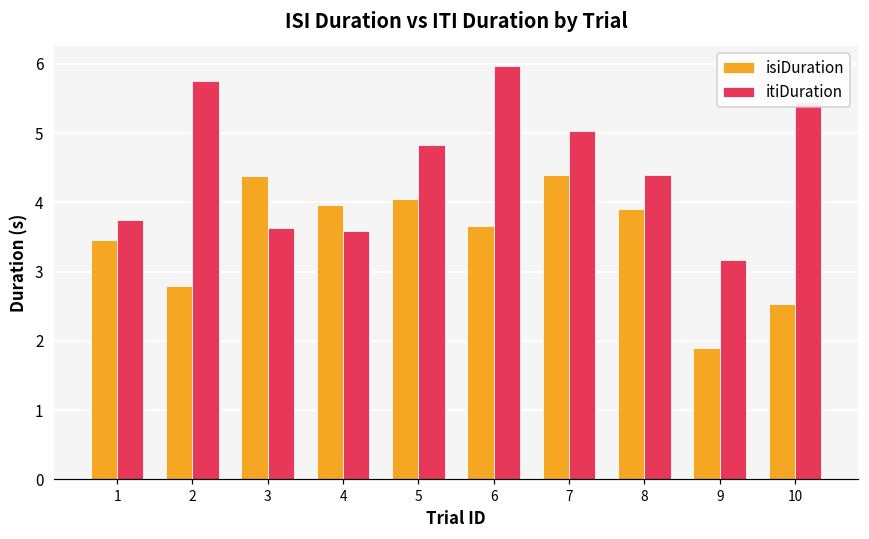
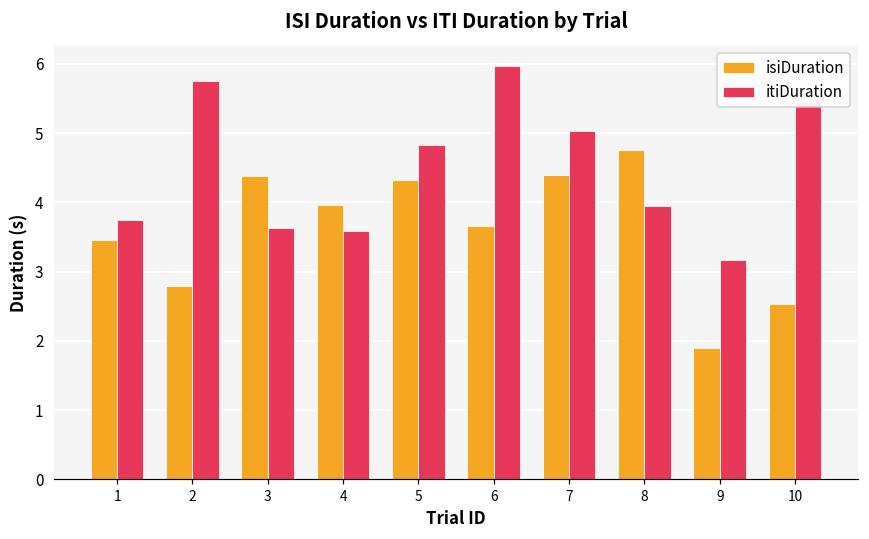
isiDuration, 5: 4.0 -> 4.3
isiDuration, 8: 3.9 -> 4.7
itiDuration, 8: 4.4 -> 3.9
